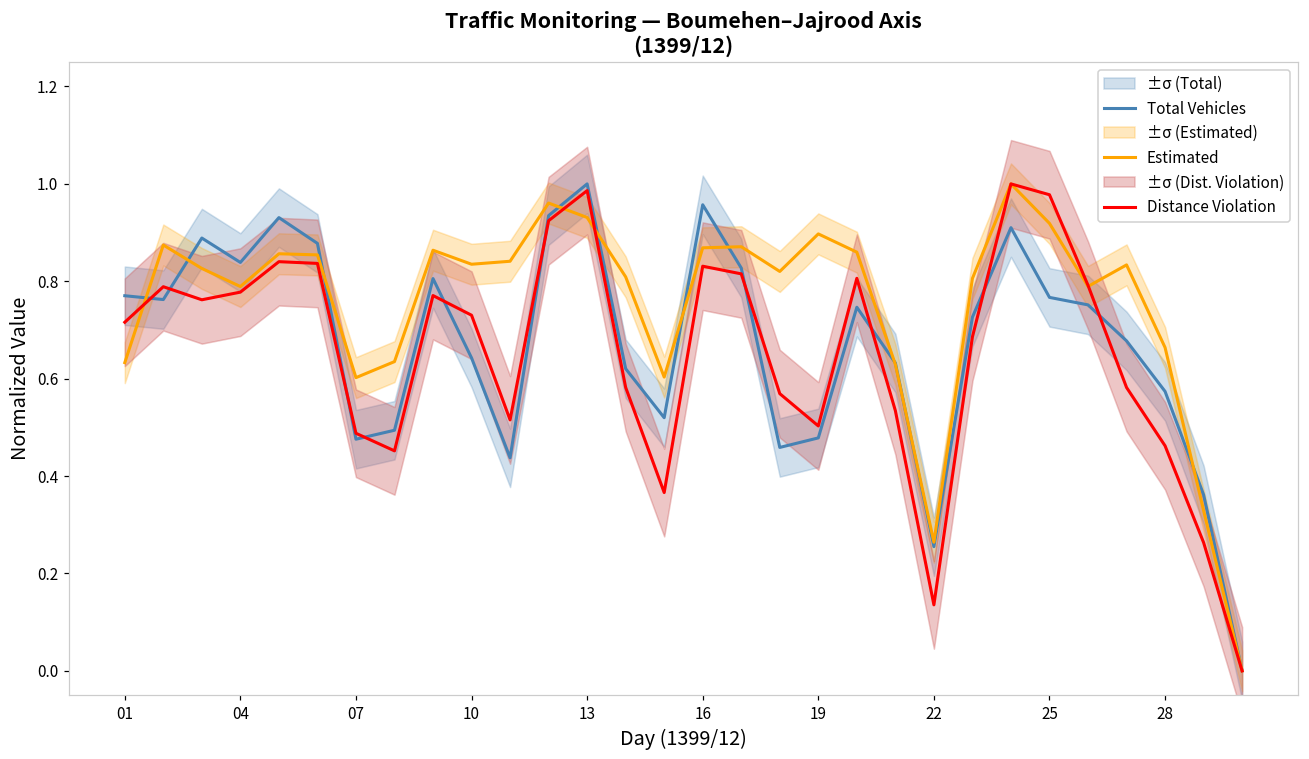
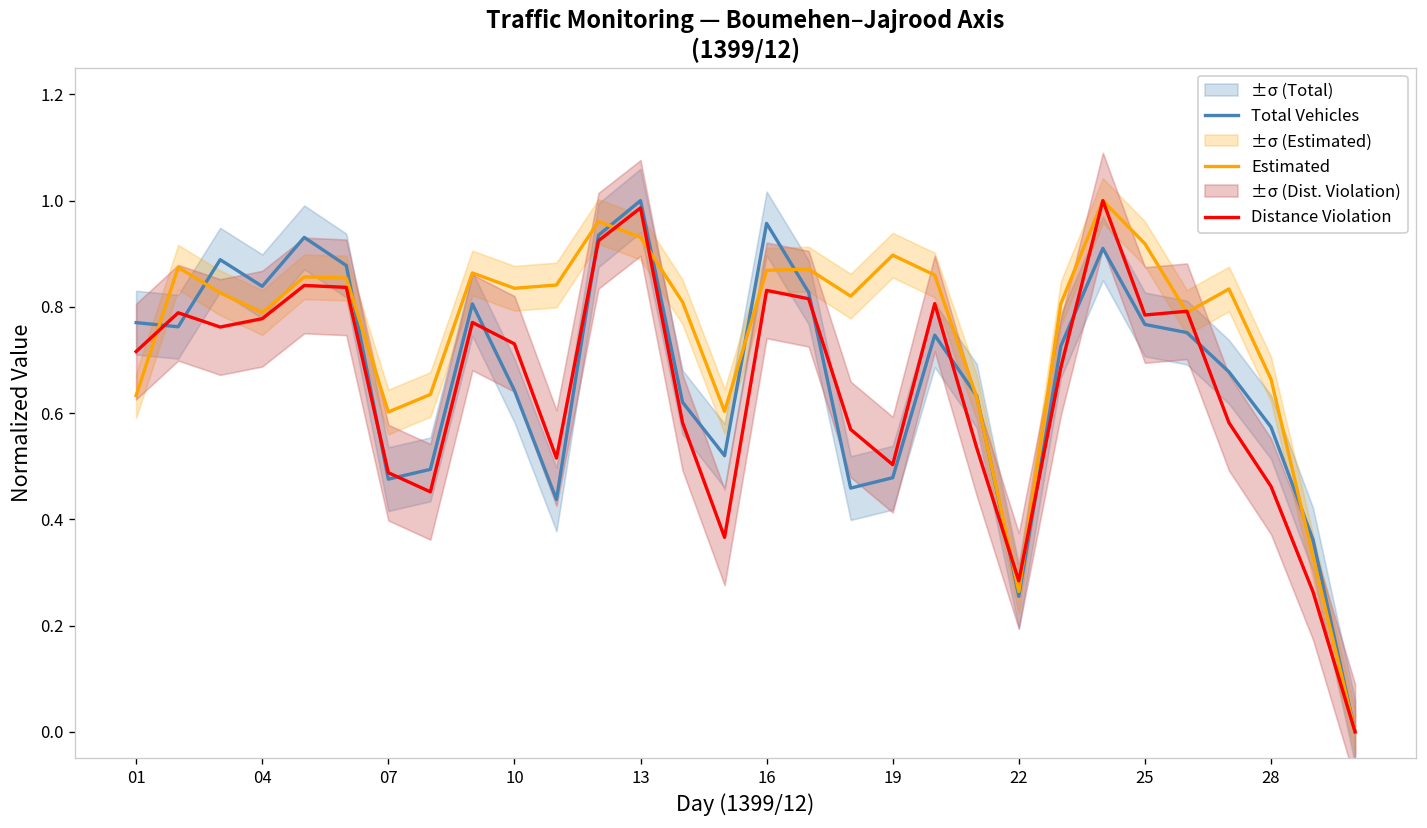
Distance Violation, 22: 0.14 -> 0.28
Distance Violation, 25: 0.98 -> 0.78
